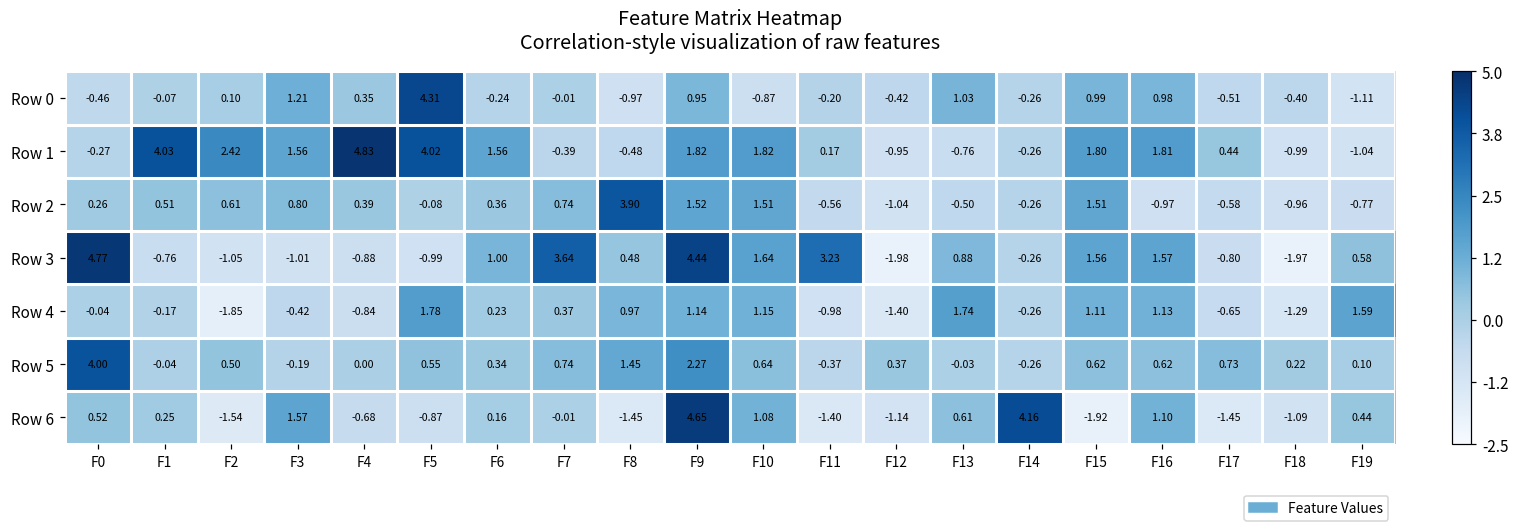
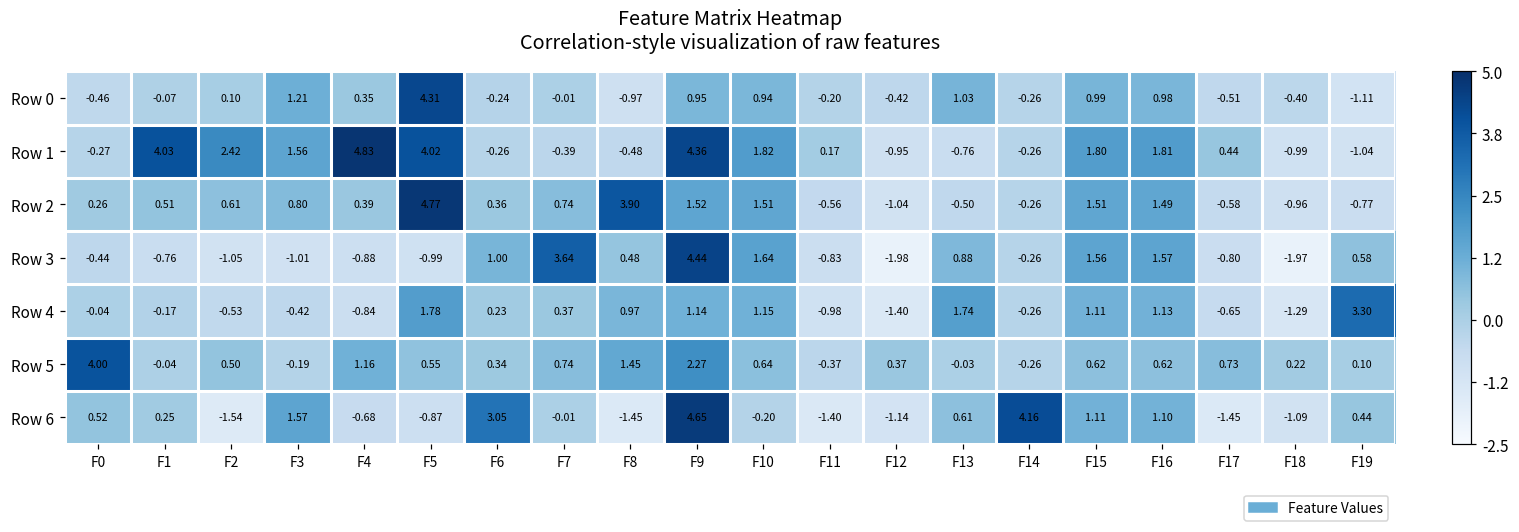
Row 0, F10: -0.87 -> 0.94
Row 1, F6: 1.56 -> -0.26
Row 1, F9: 1.82 -> 4.36
Row 2, F5: -0.08 -> 4.77
Row 2, F16: -0.97 -> 1.49
Row 3, F0: 4.77 -> -0.44
Row 3, F11: 3.23 -> -0.83
Row 4, F2: -1.85 -> -0.53
Row 4, F19: 1.59 -> 3.30
Row 5, F4: 0.00 -> 1.16
Row 6, F6: 0.16 -> 3.05
Row 6, F10: 1.08 -> -0.20
Row 6, F15: -1.92 -> 1.11
